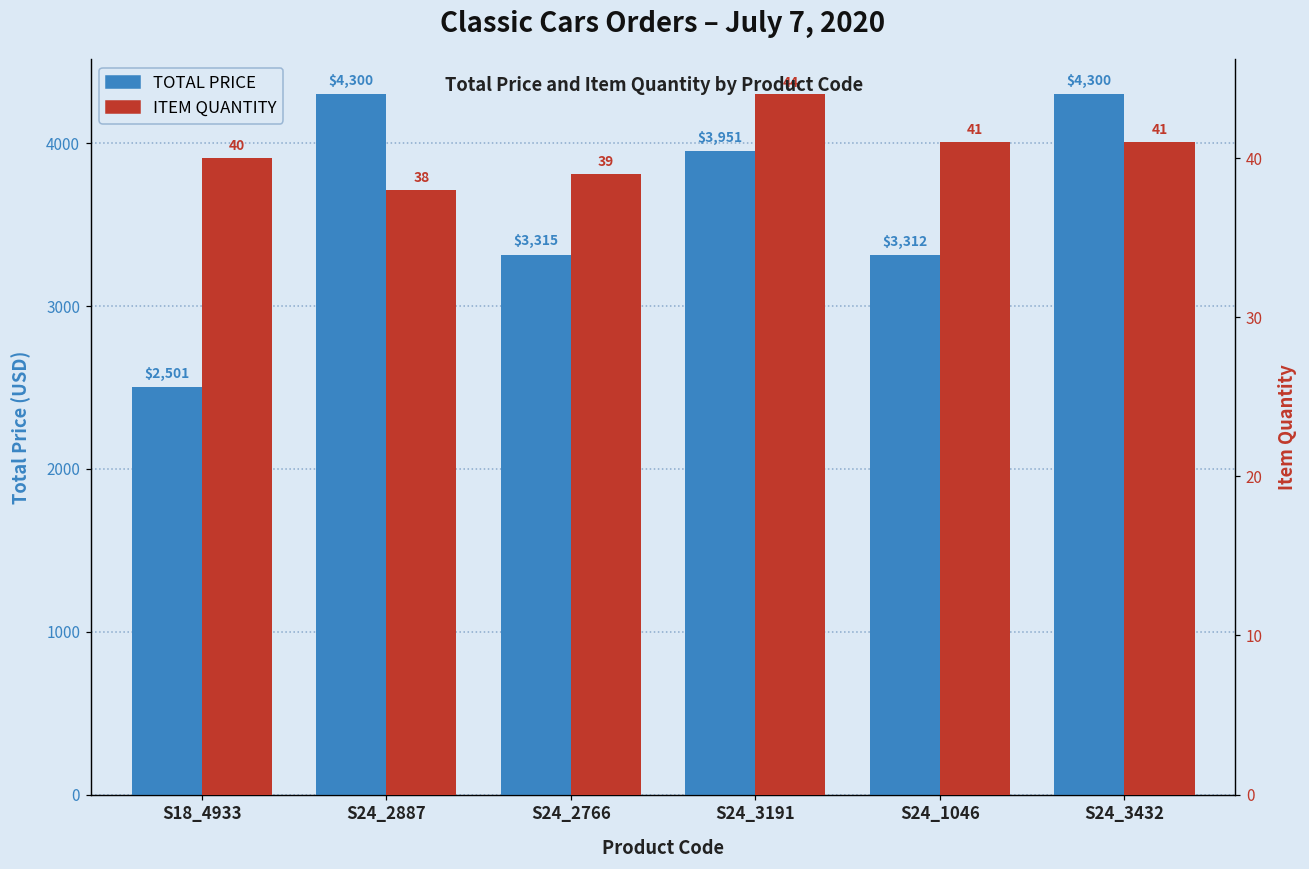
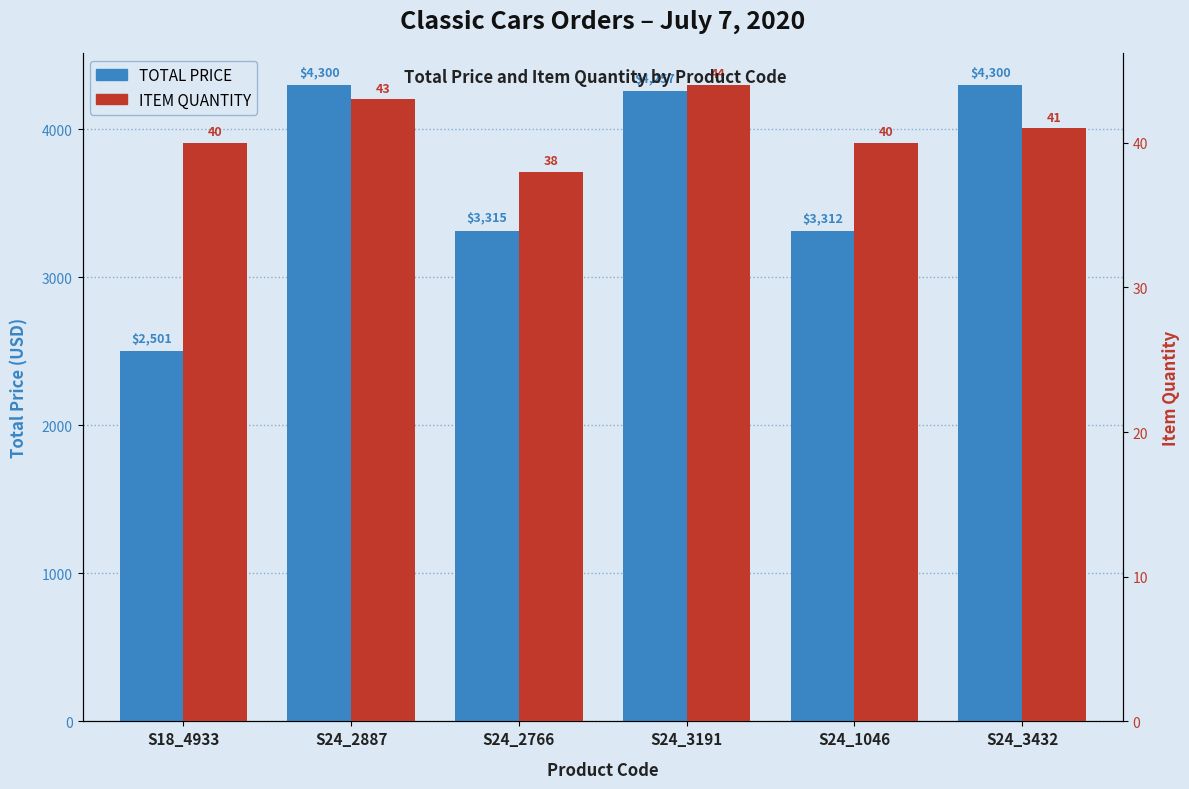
TOTAL PRICE, S24_3191: $3,951 -> $4,257
ITEM QUANTITY, S24_2887: 38 -> 43
ITEM QUANTITY, S24_2766: 39 -> 38
ITEM QUANTITY, S24_1046: 41 -> 40
